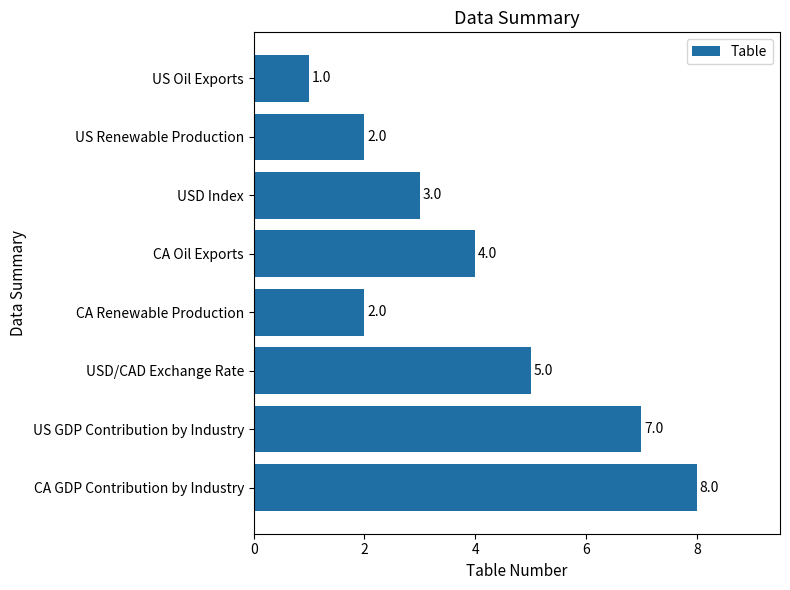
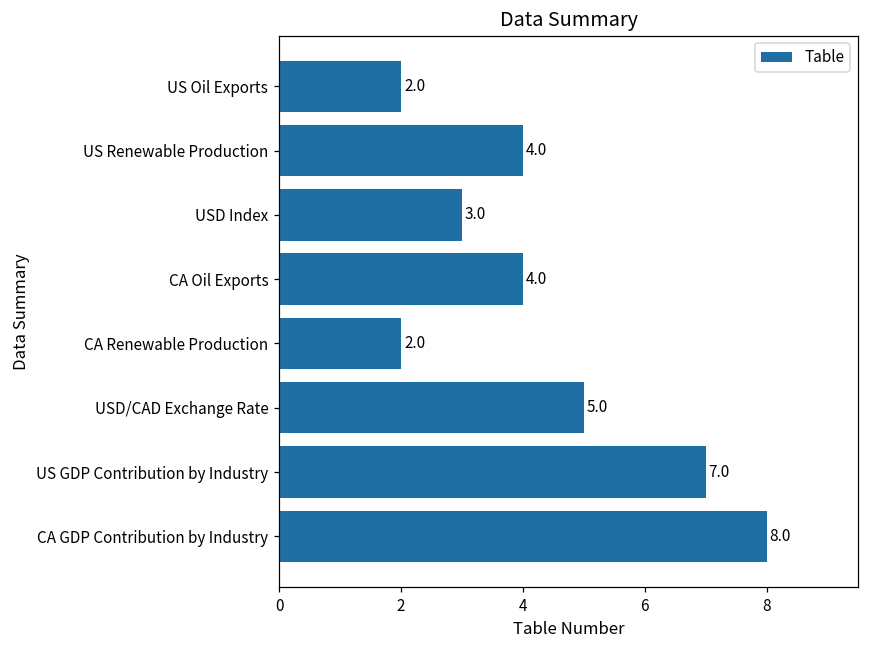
US Oil Exports: 1.0 -> 2.0
US Renewable Production: 2.0 -> 4.0
